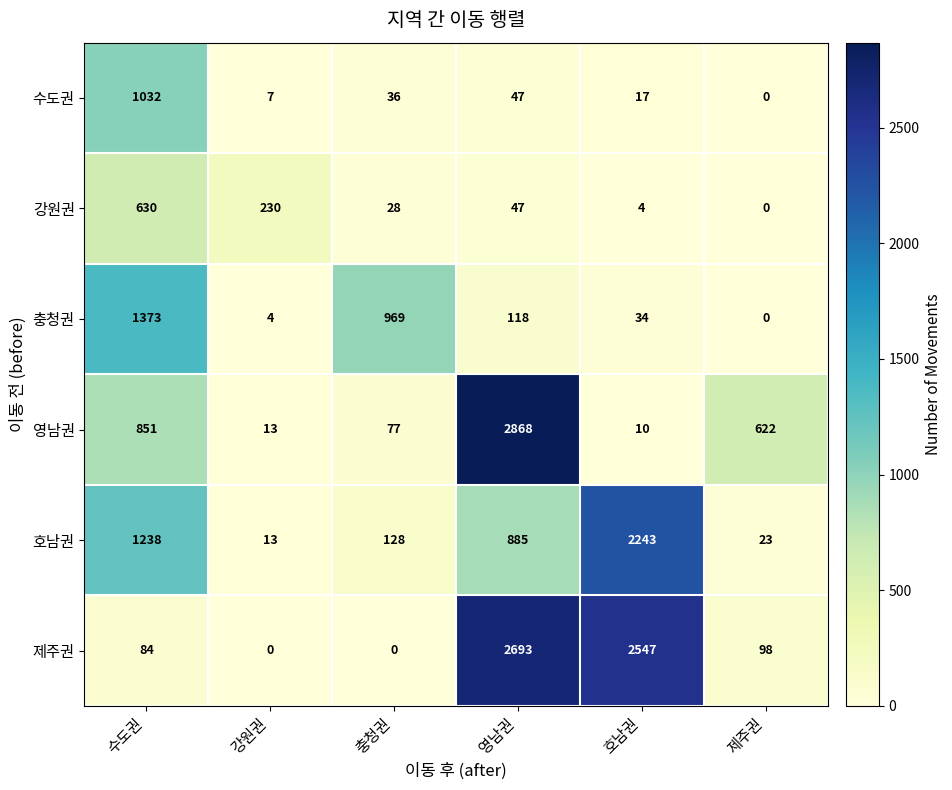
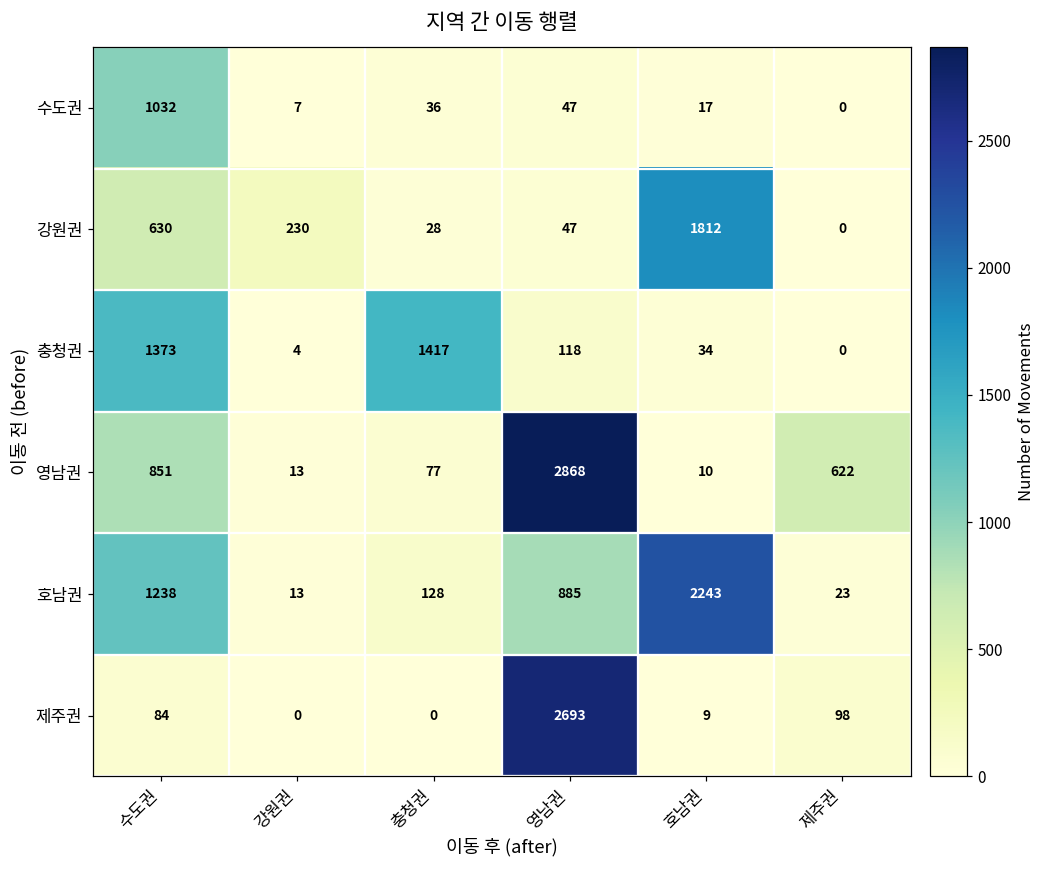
강원권, 호남권: 4 -> 1812
충청권, 충청권: 969 -> 1417
제주권, 호남권: 2547 -> 9
